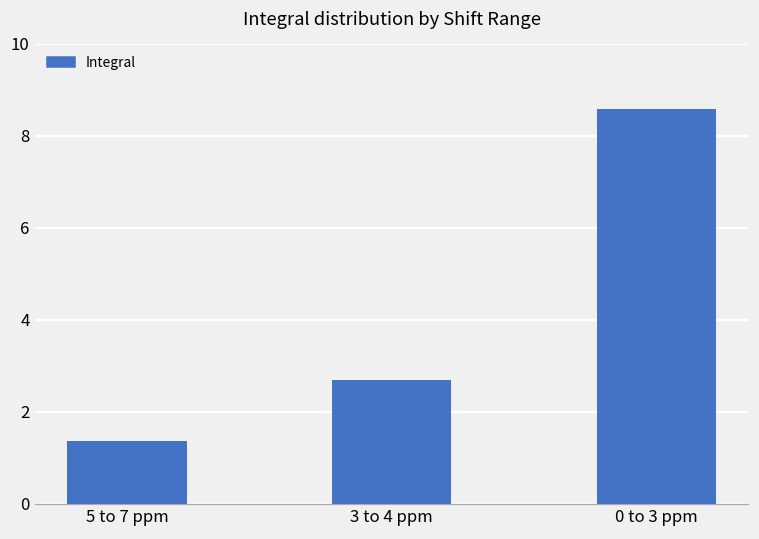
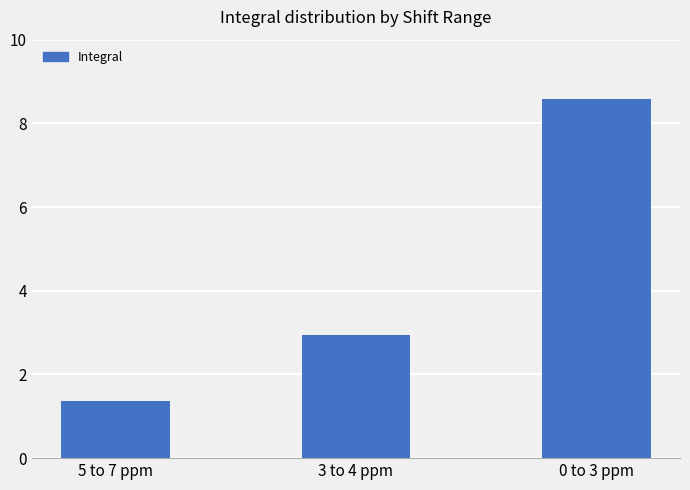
3 to 4 ppm: 2.7 -> 2.9
